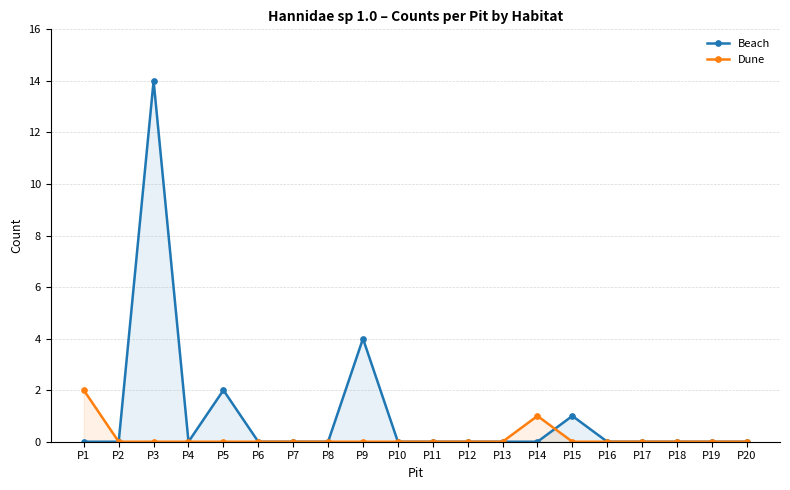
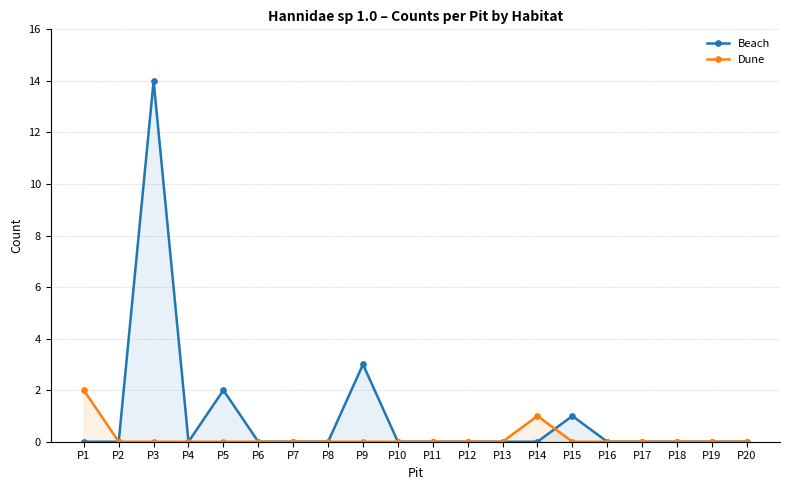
Beach, P9: 4 -> 3
